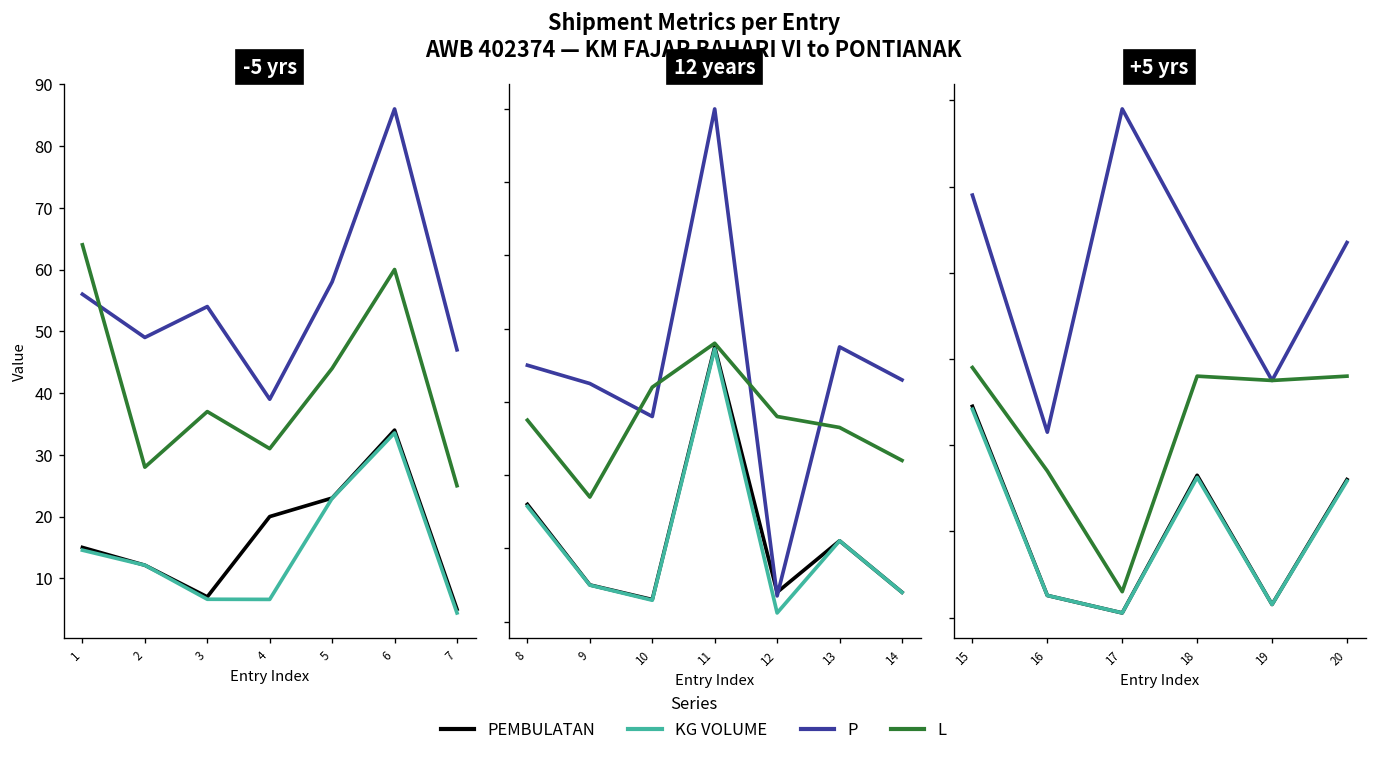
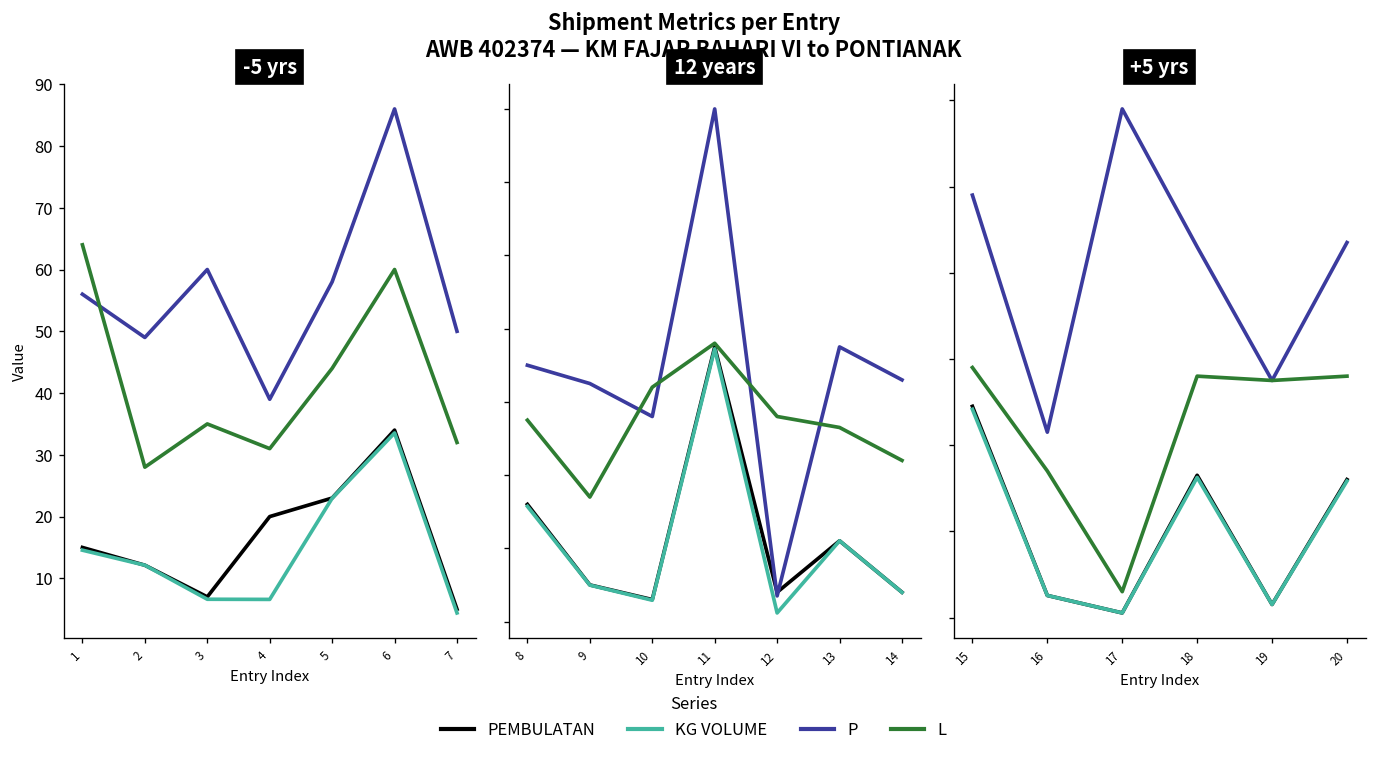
-5 yrs, P, 3: 54 -> 60
-5 yrs, L, 3: 37 -> 35
-5 yrs, P, 7: 47 -> 50
-5 yrs, L, 7: 25 -> 32
